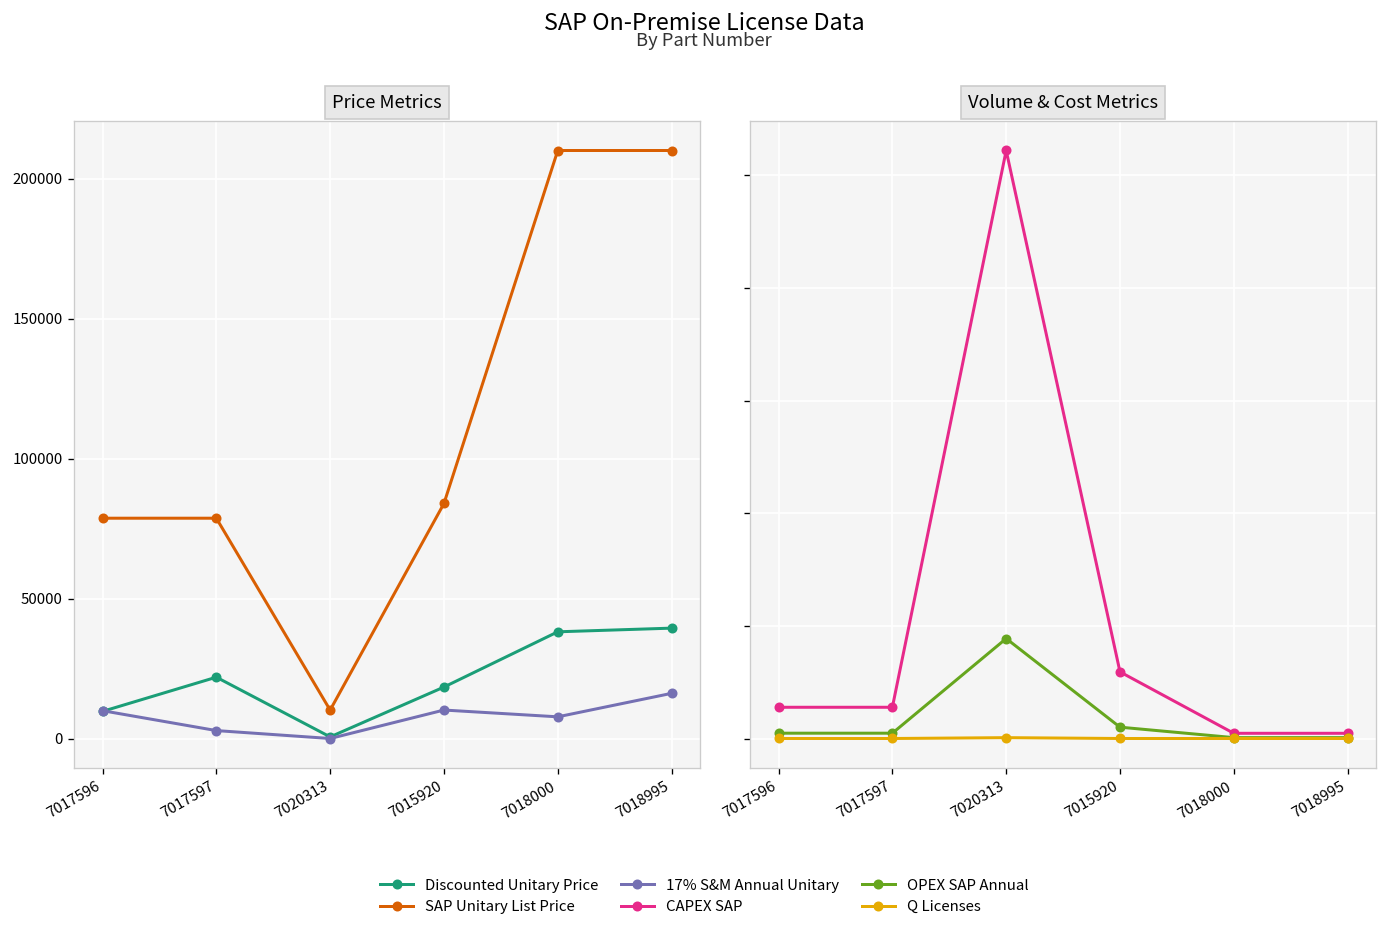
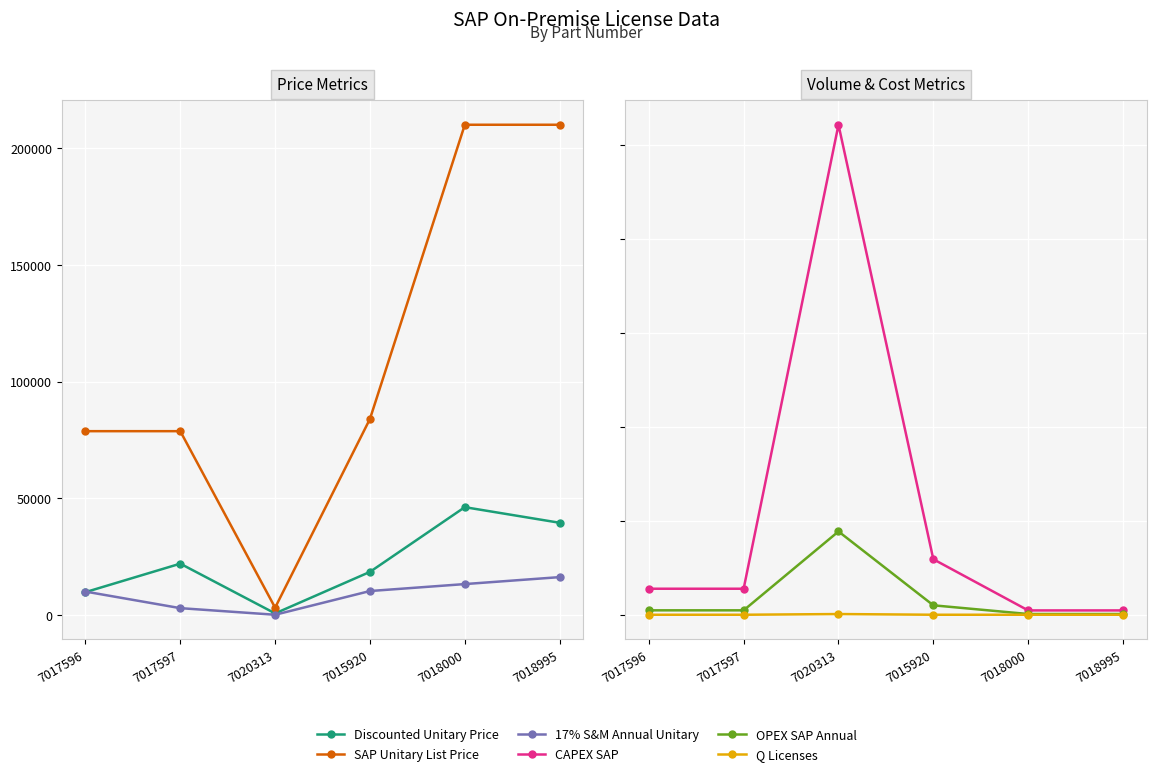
Price Metrics, SAP Unitary List Price, 7020313: 10000 -> 3000
Price Metrics, Discounted Unitary Price, 7018000: 38000 -> 46000
Price Metrics, 17% S&M Annual Unitary, 7018000: 8000 -> 13000
